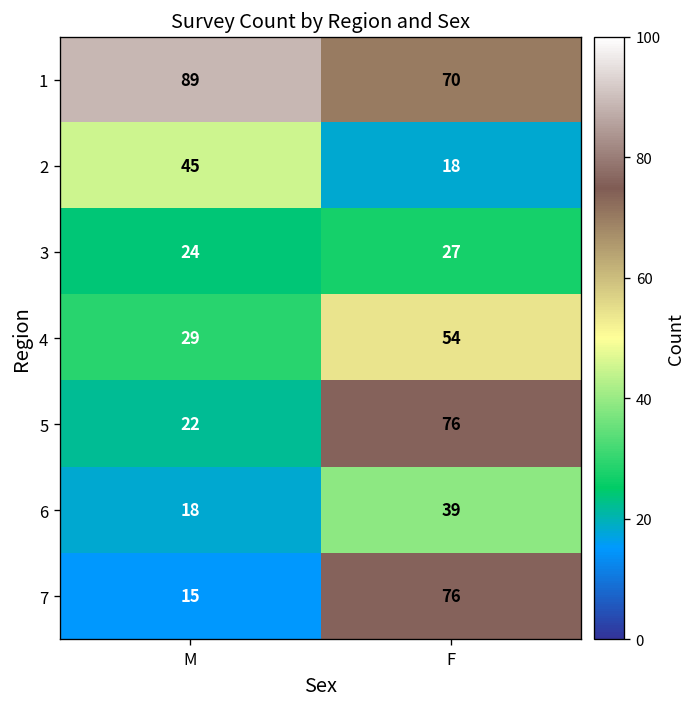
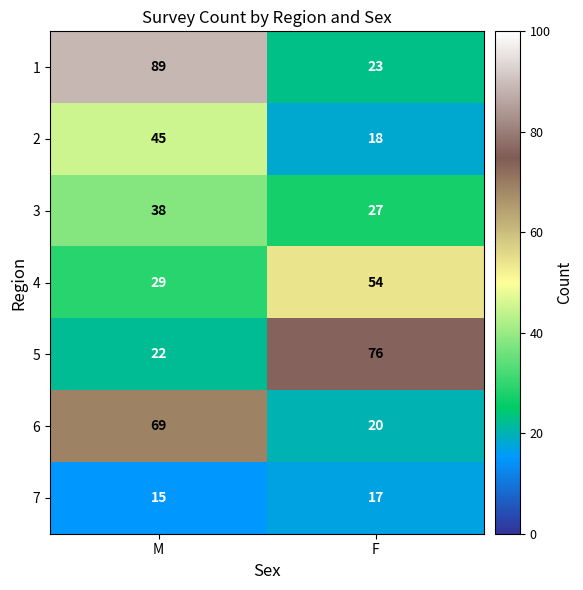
1, F: 70 -> 23
3, M: 24 -> 38
6, M: 18 -> 69
6, F: 39 -> 20
7, F: 76 -> 17
